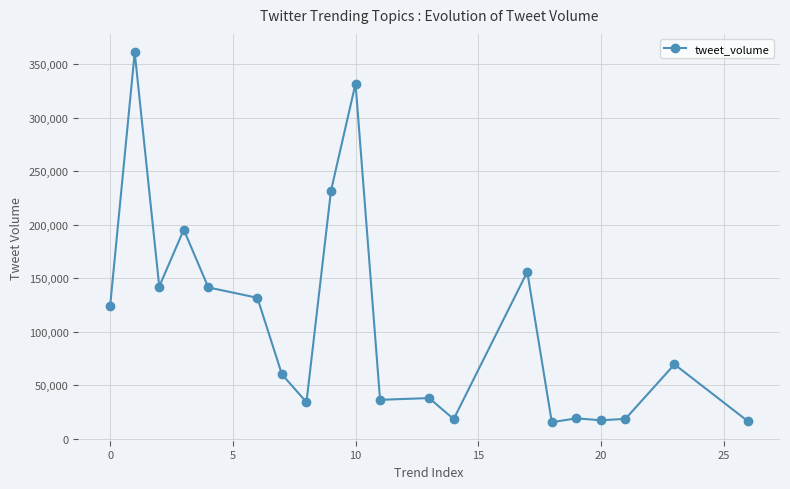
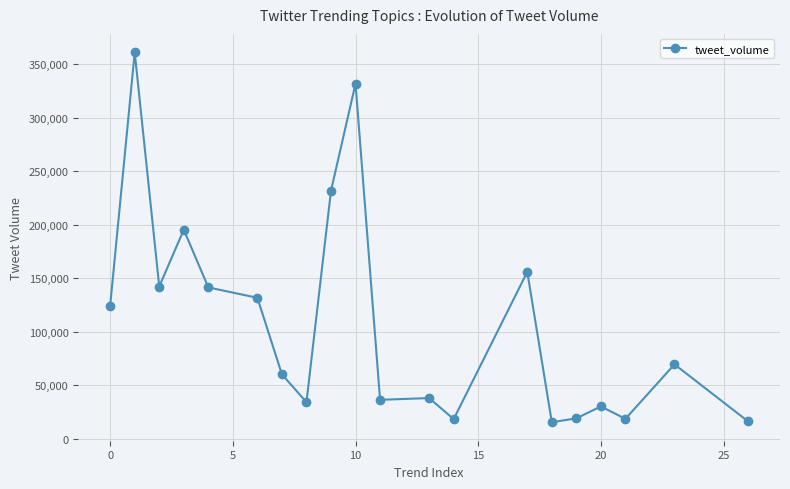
20: 17,000 -> 30,000
